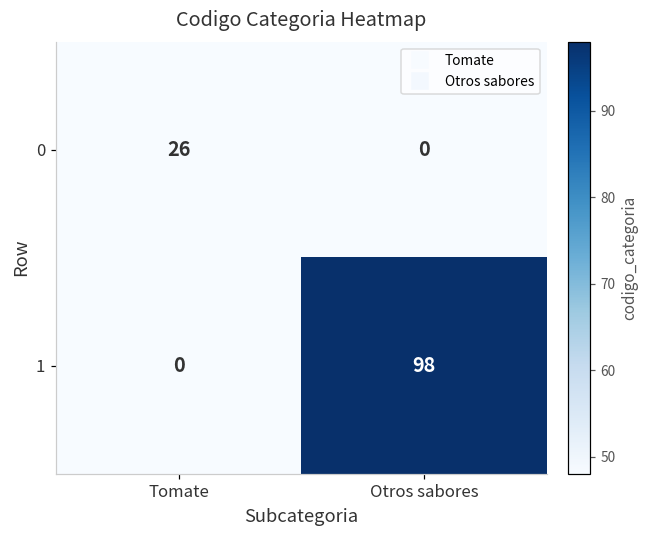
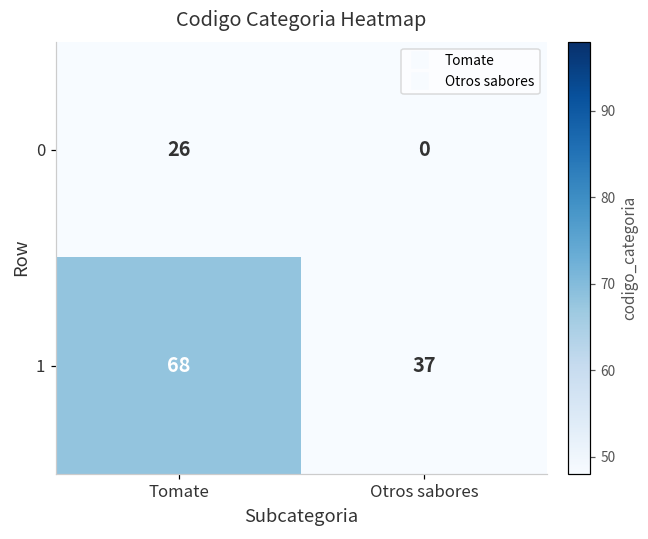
1, Tomate: 0 -> 68
1, Otros sabores: 98 -> 37
